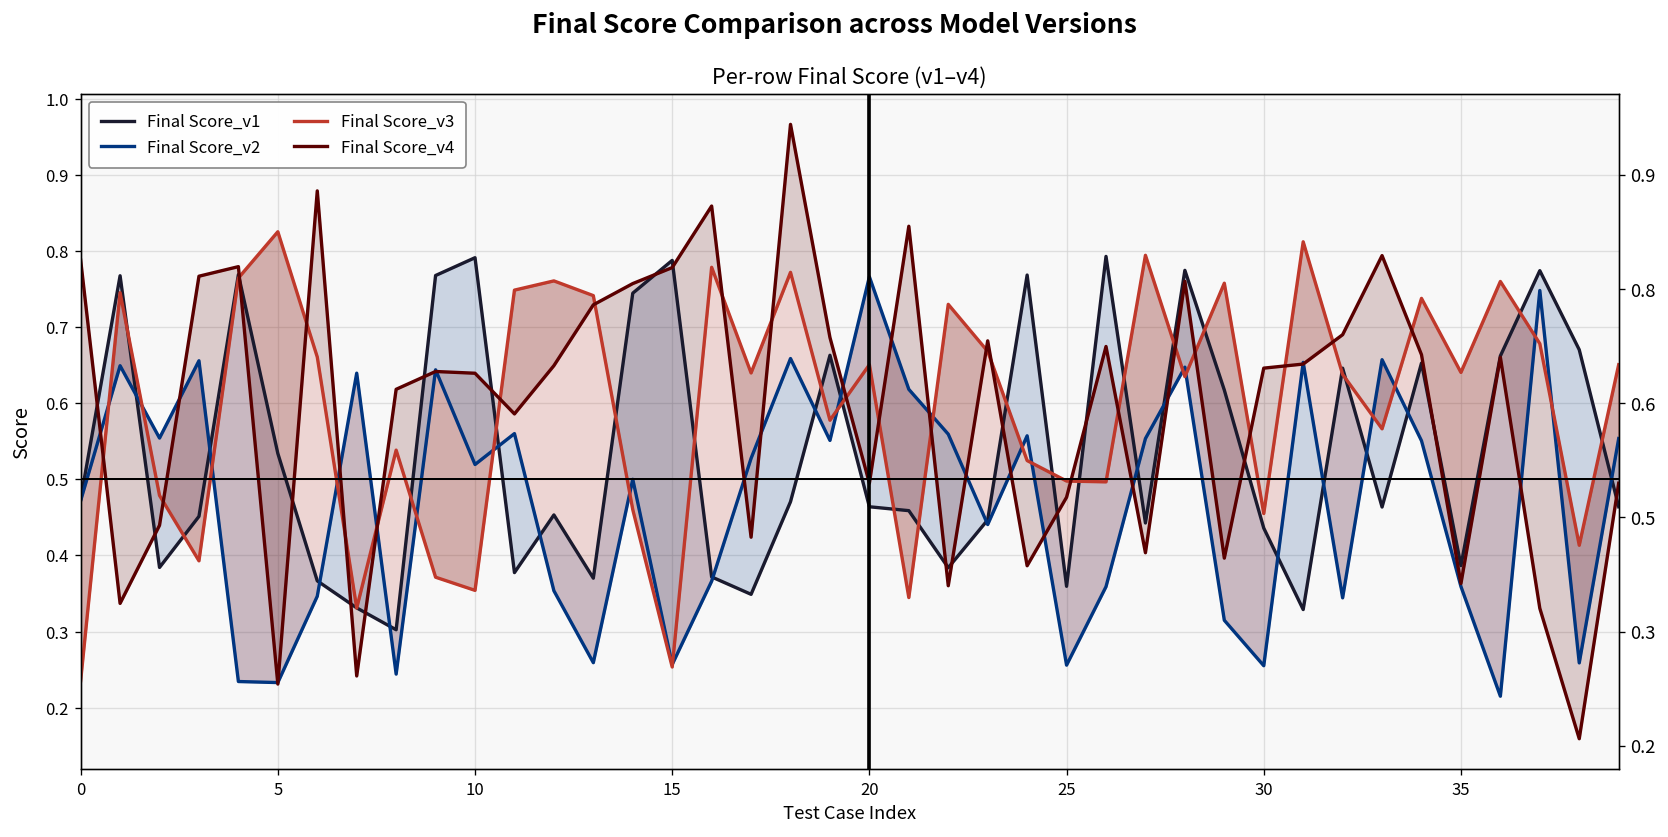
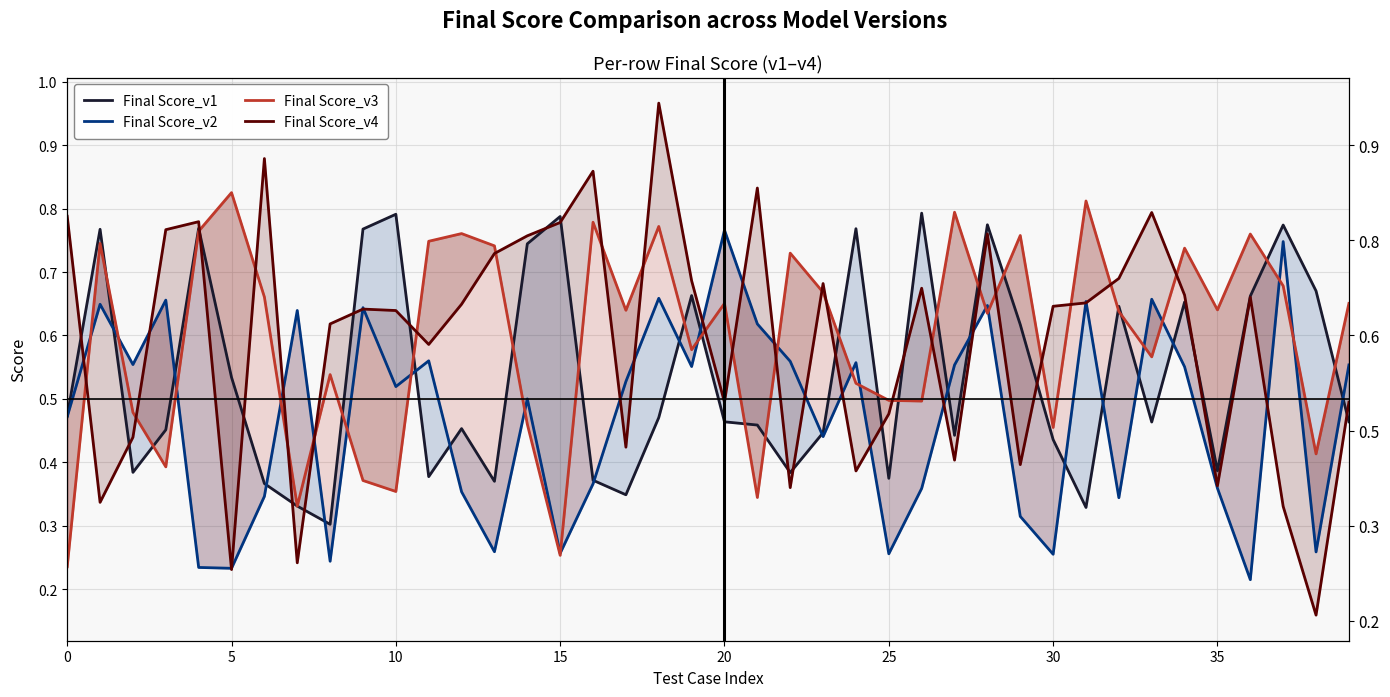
Final Score_v1, 25: 0.36 -> 0.37
